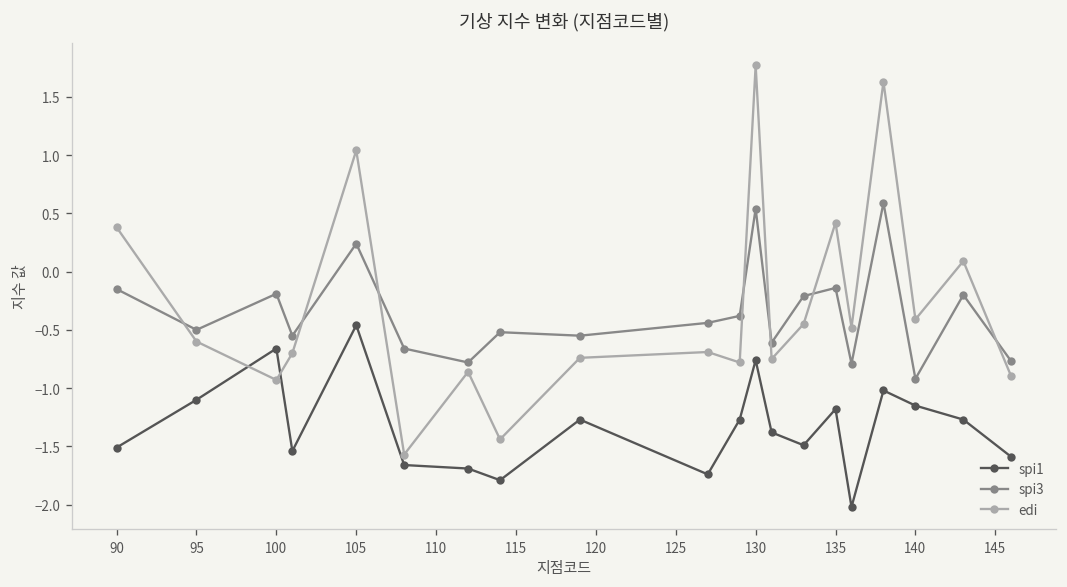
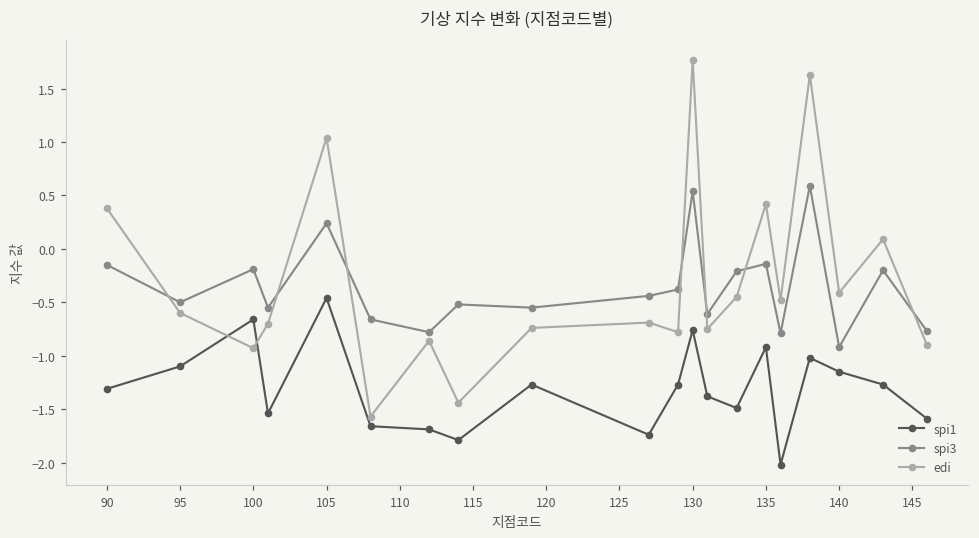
spi1, 90: -1.5 -> -1.3
spi1, 135: -1.2 -> -0.9
